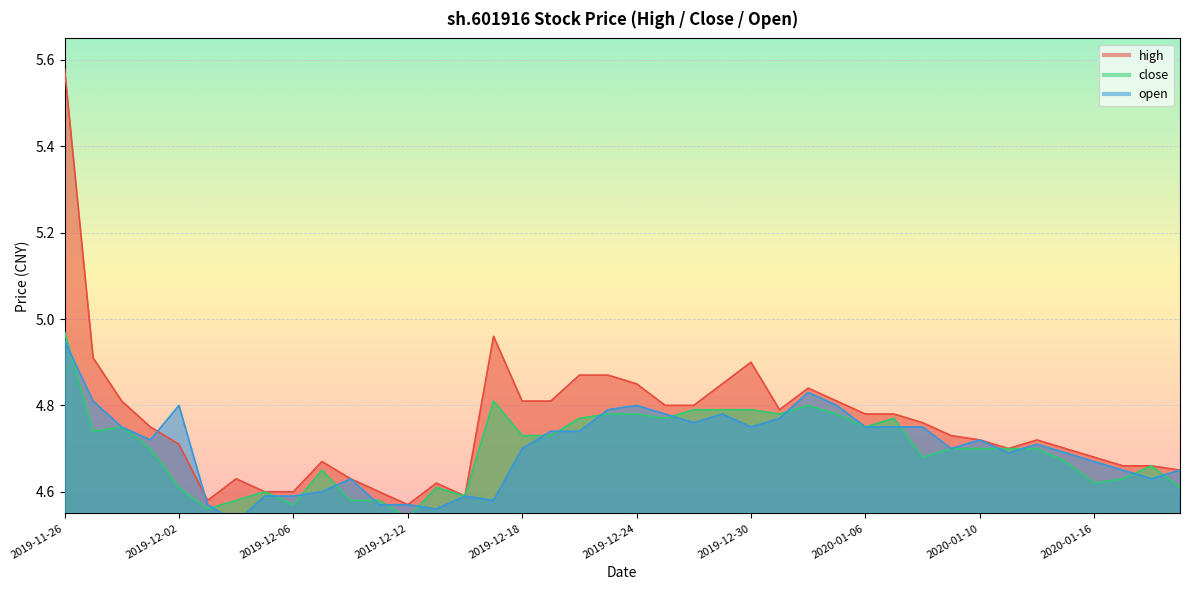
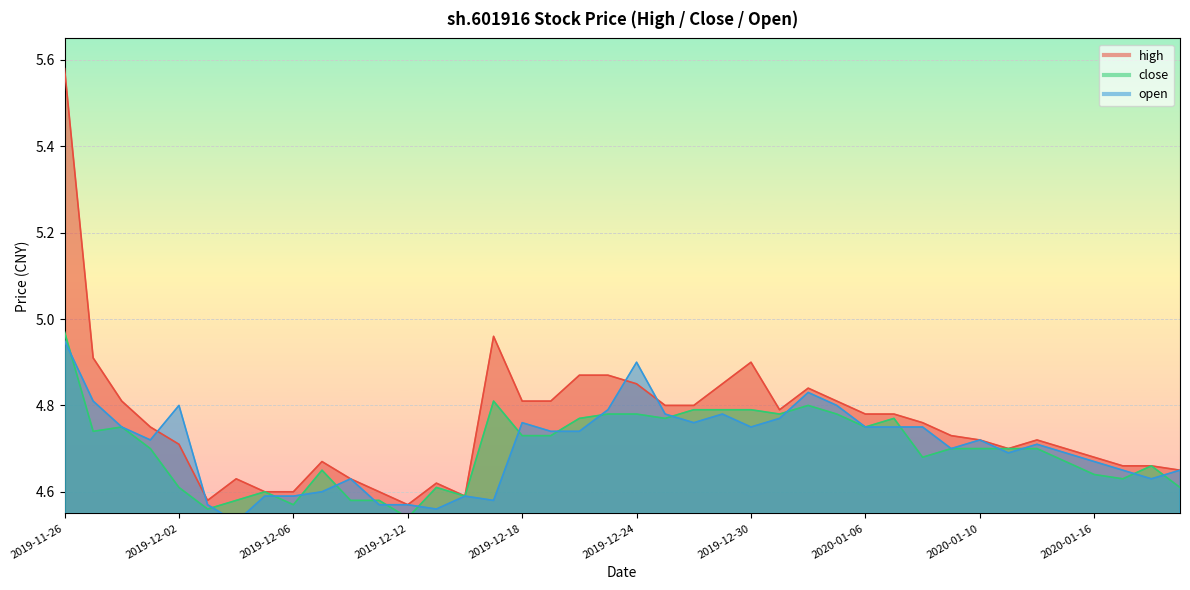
open, 2019-12-18: 4.70 -> 4.76
open, 2019-12-24: 4.8 -> 4.9
close, 2020-01-16: 4.62 -> 4.64
